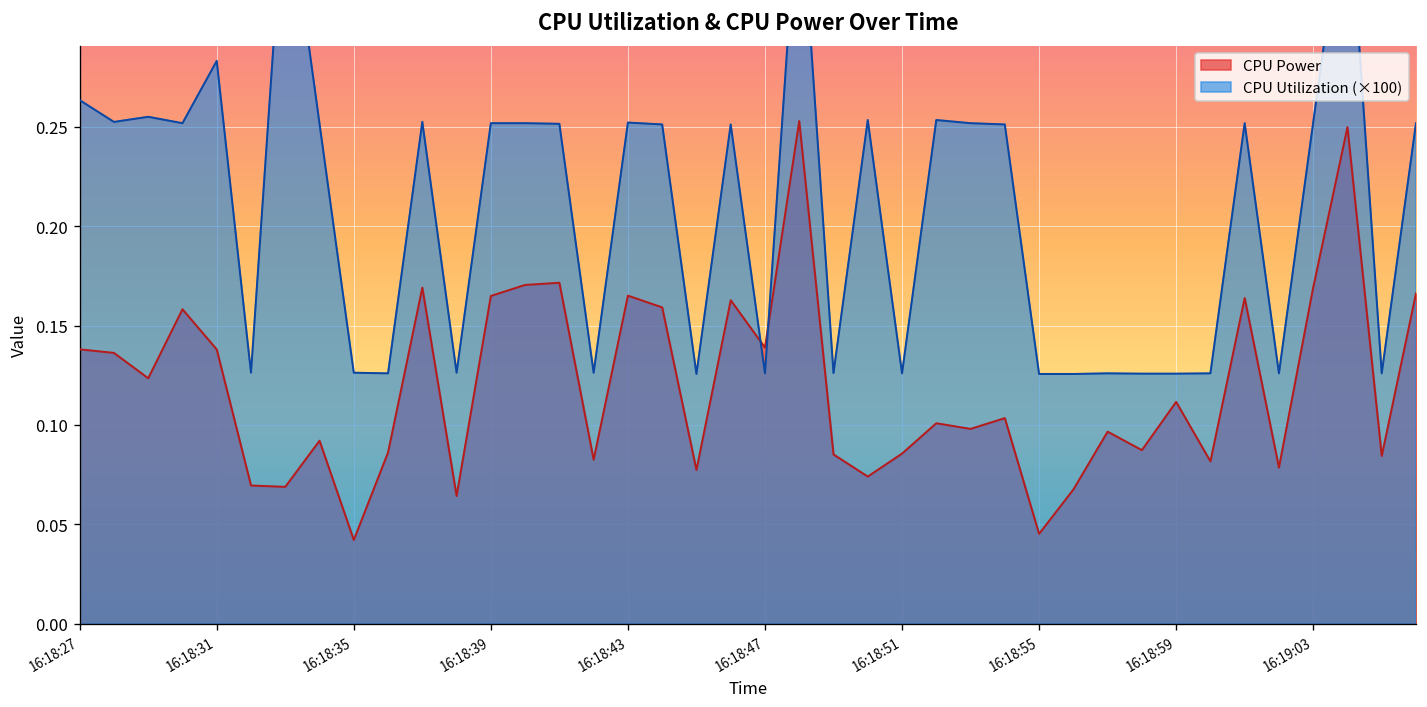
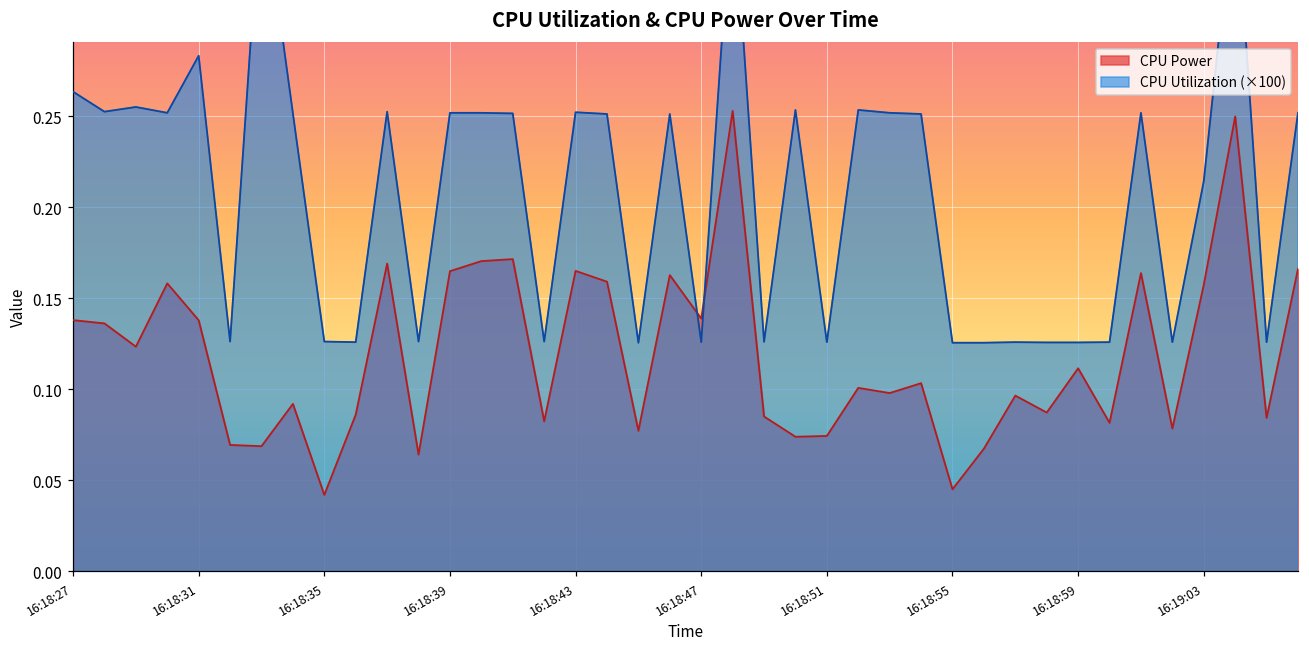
CPU Power, 16:18:51: 0.086 -> 0.074
CPU Power, 16:19:03: 0.169 -> 0.157
CPU Utilization (×100), 16:19:03: 0.252 -> 0.214
